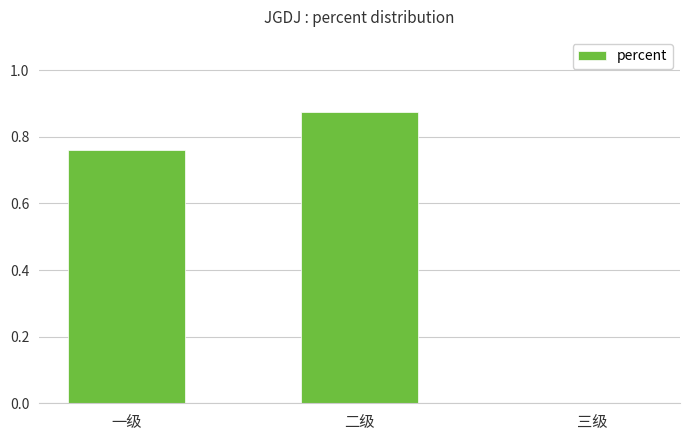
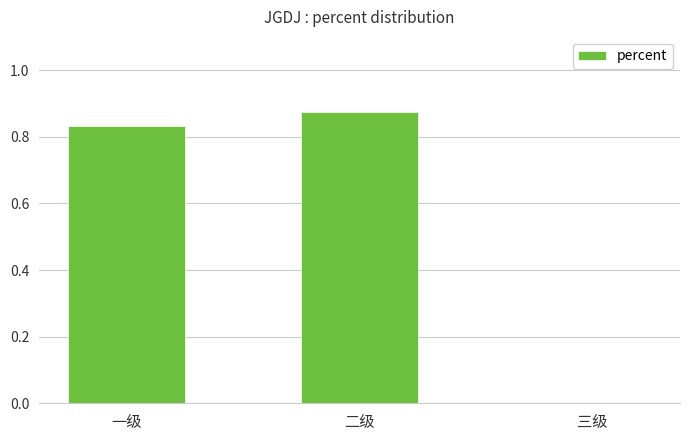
一级: 0.76 -> 0.83
